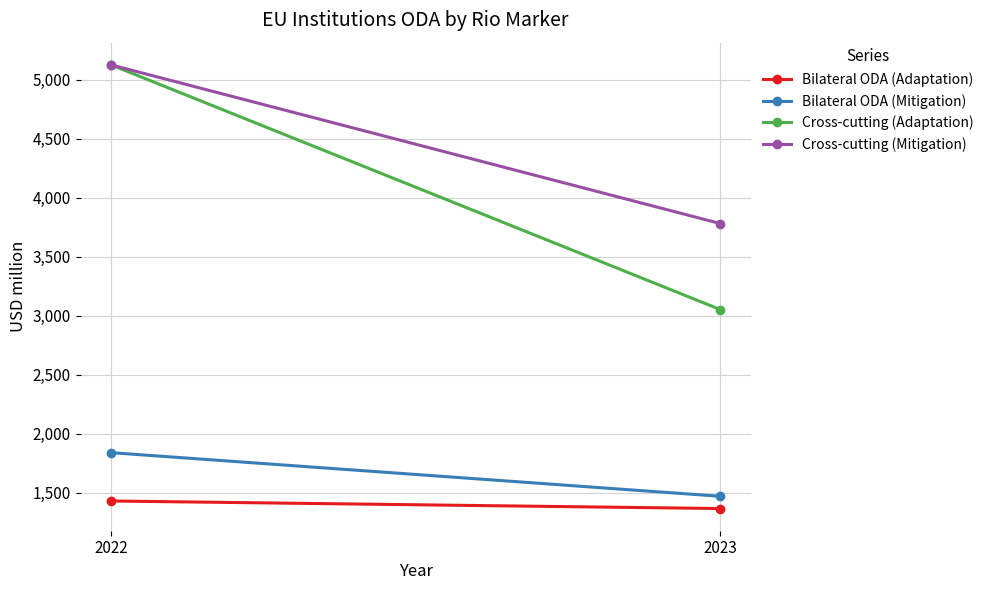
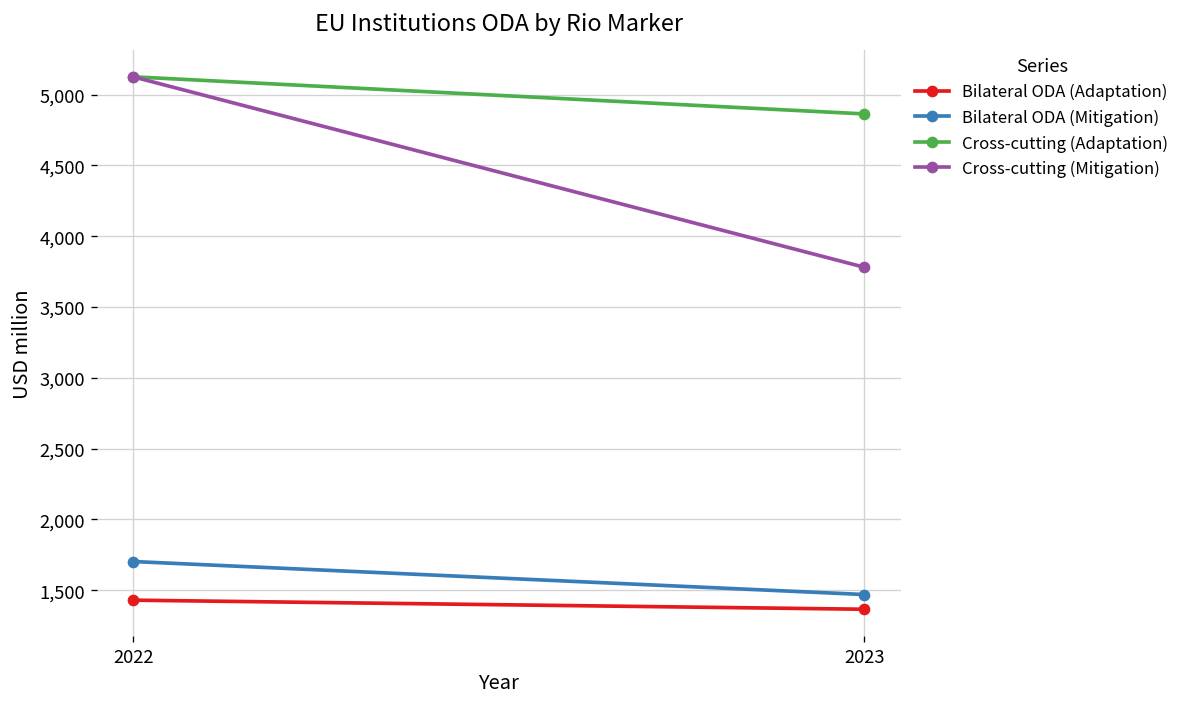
Bilateral ODA (Mitigation), 2022: 1,840 -> 1,700
Cross-cutting (Adaptation), 2023: 3,050 -> 4,860
